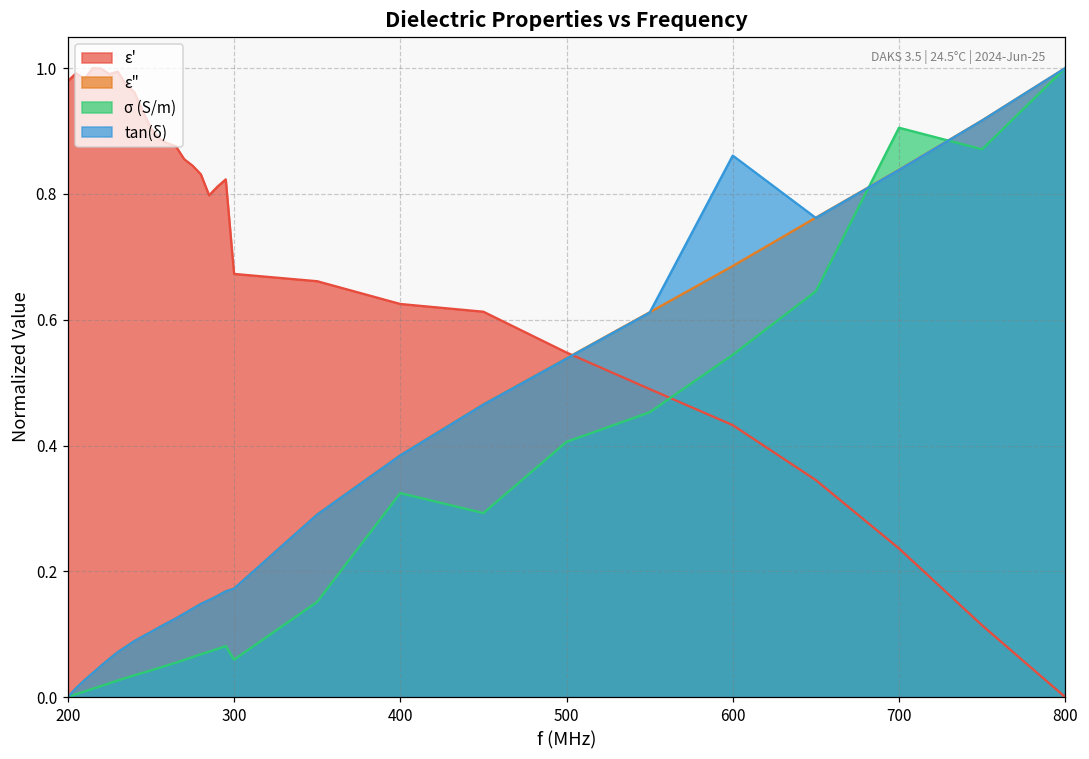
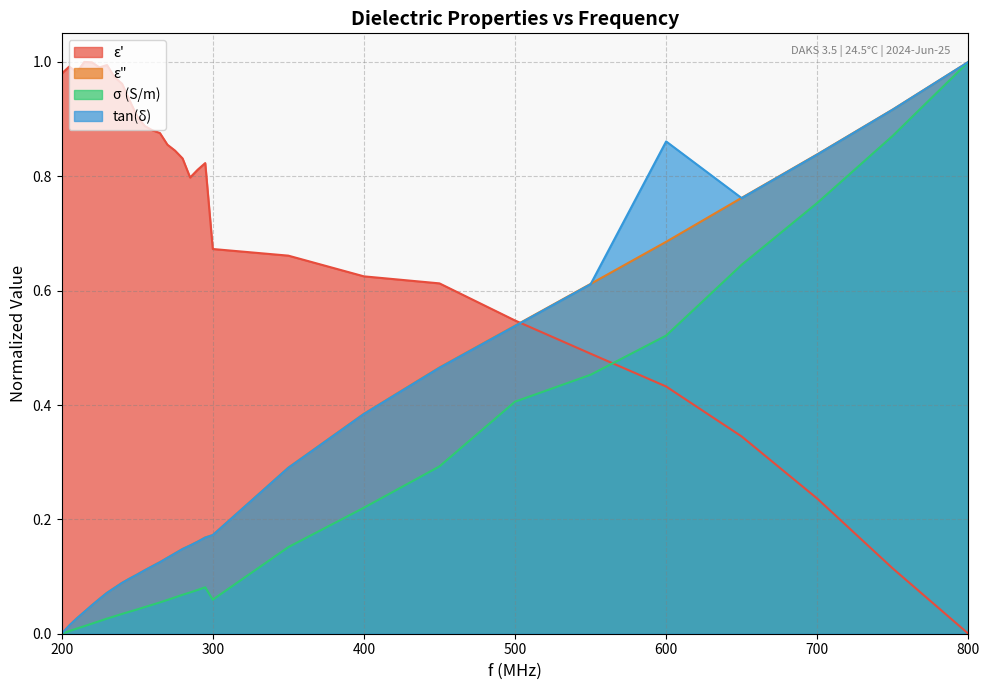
σ (S/m), 400: 0.32 -> 0.22
σ (S/m), 600: 0.54 -> 0.52
σ (S/m), 700: 0.91 -> 0.75
